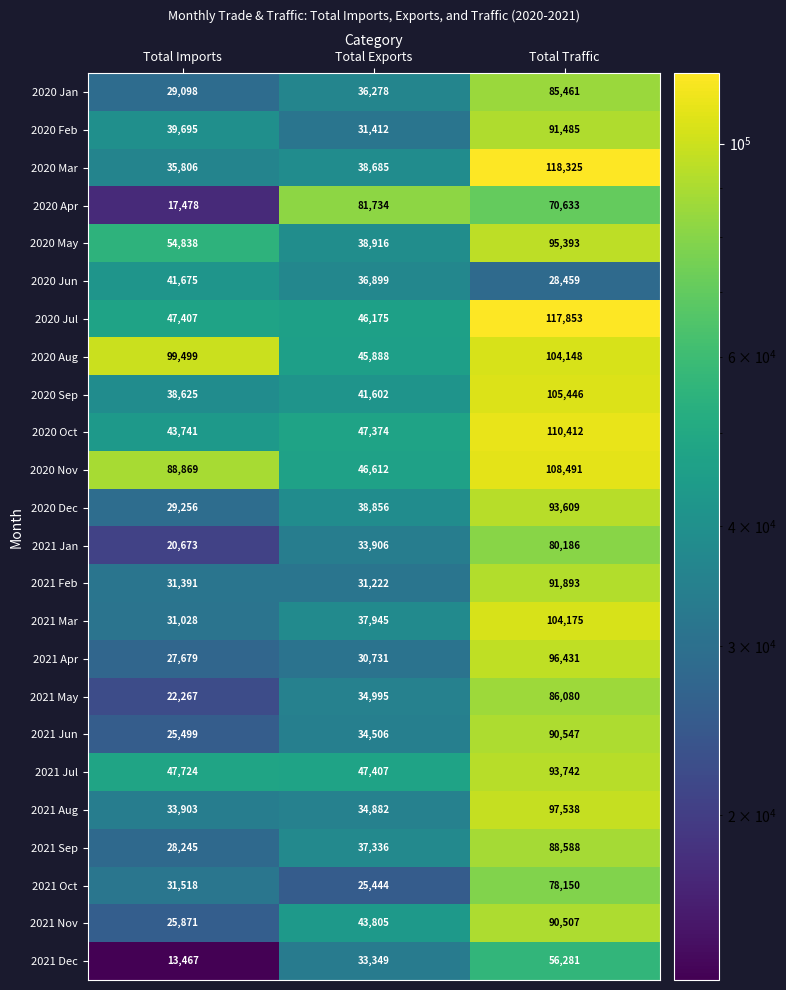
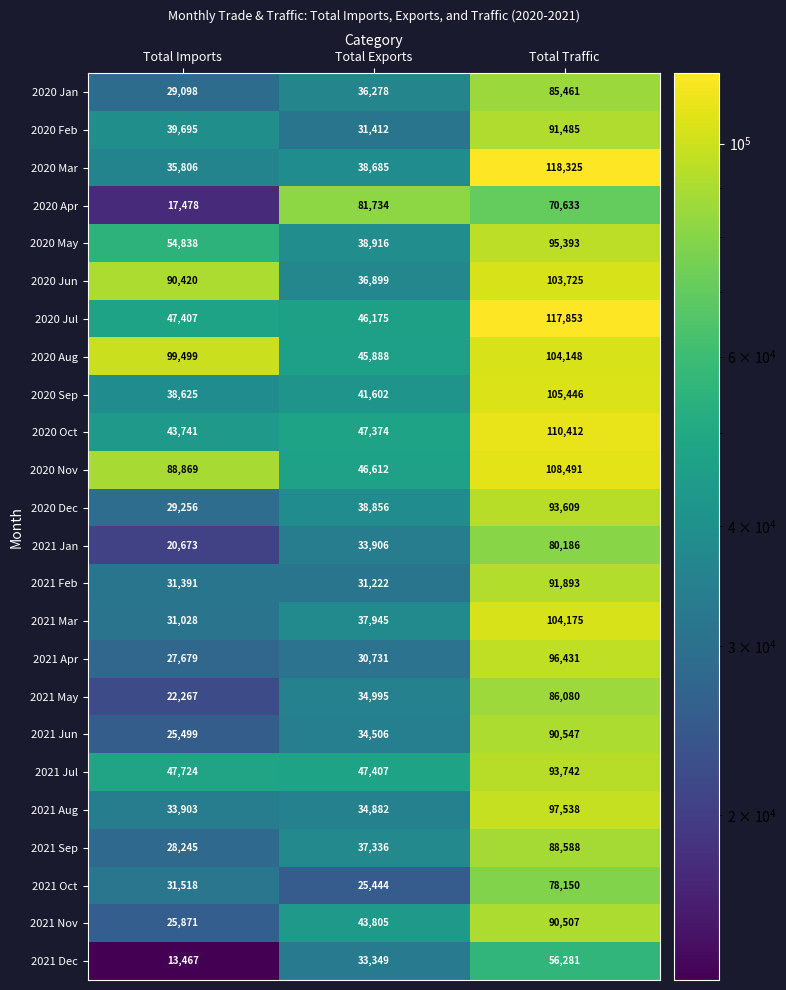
2020 Jun, Total Imports: 41,675 -> 90,420
2020 Jun, Total Traffic: 28,459 -> 103,725
